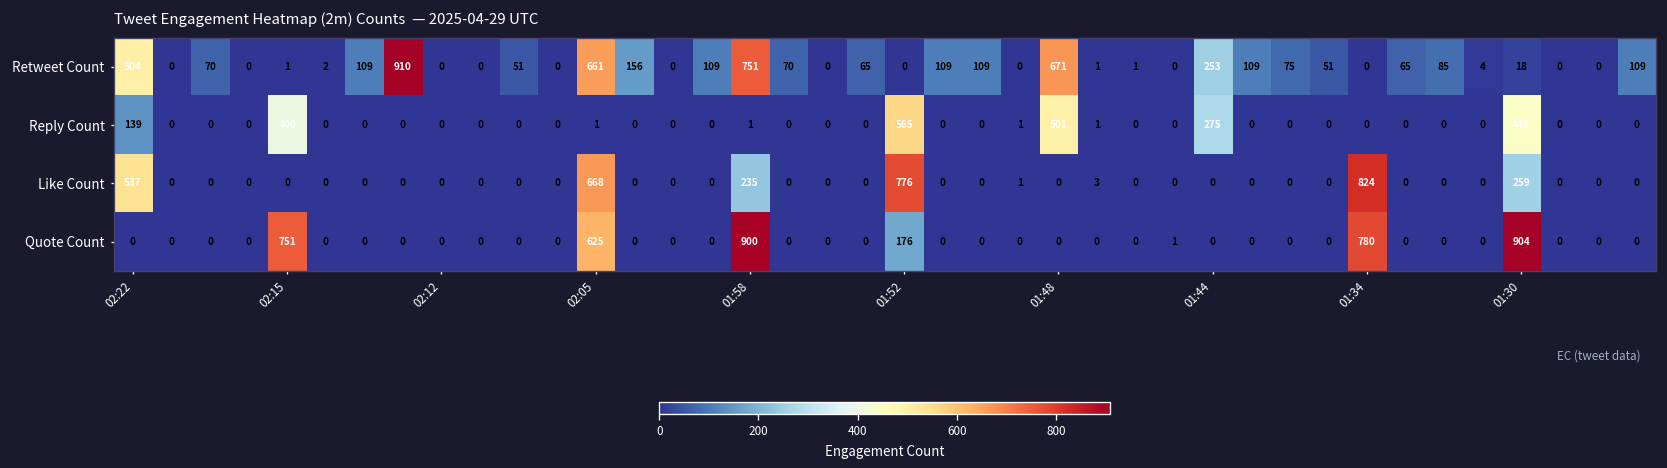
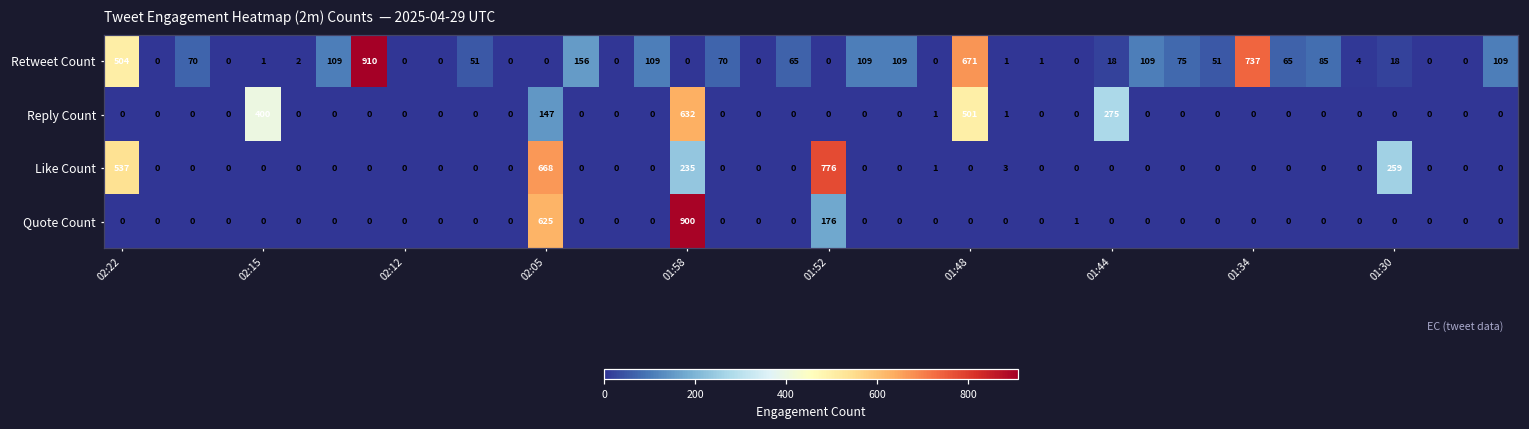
Retweet Count, 02:05: 661 -> 0
Retweet Count, 01:58: 751 -> 0
Retweet Count, 01:44: 253 -> 18
Retweet Count, 01:34: 0 -> 737
Reply Count, 02:22: 139 -> 0
Reply Count, 02:05: 1 -> 147
Reply Count, 01:58: 1 -> 632
Reply Count, 01:52: 565 -> 0
Reply Count, 01:30: 443 -> 0
Like Count, 01:34: 824 -> 0
Quote Count, 02:15: 751 -> 0
Quote Count, 01:34: 780 -> 0
Quote Count, 01:30: 904 -> 0
